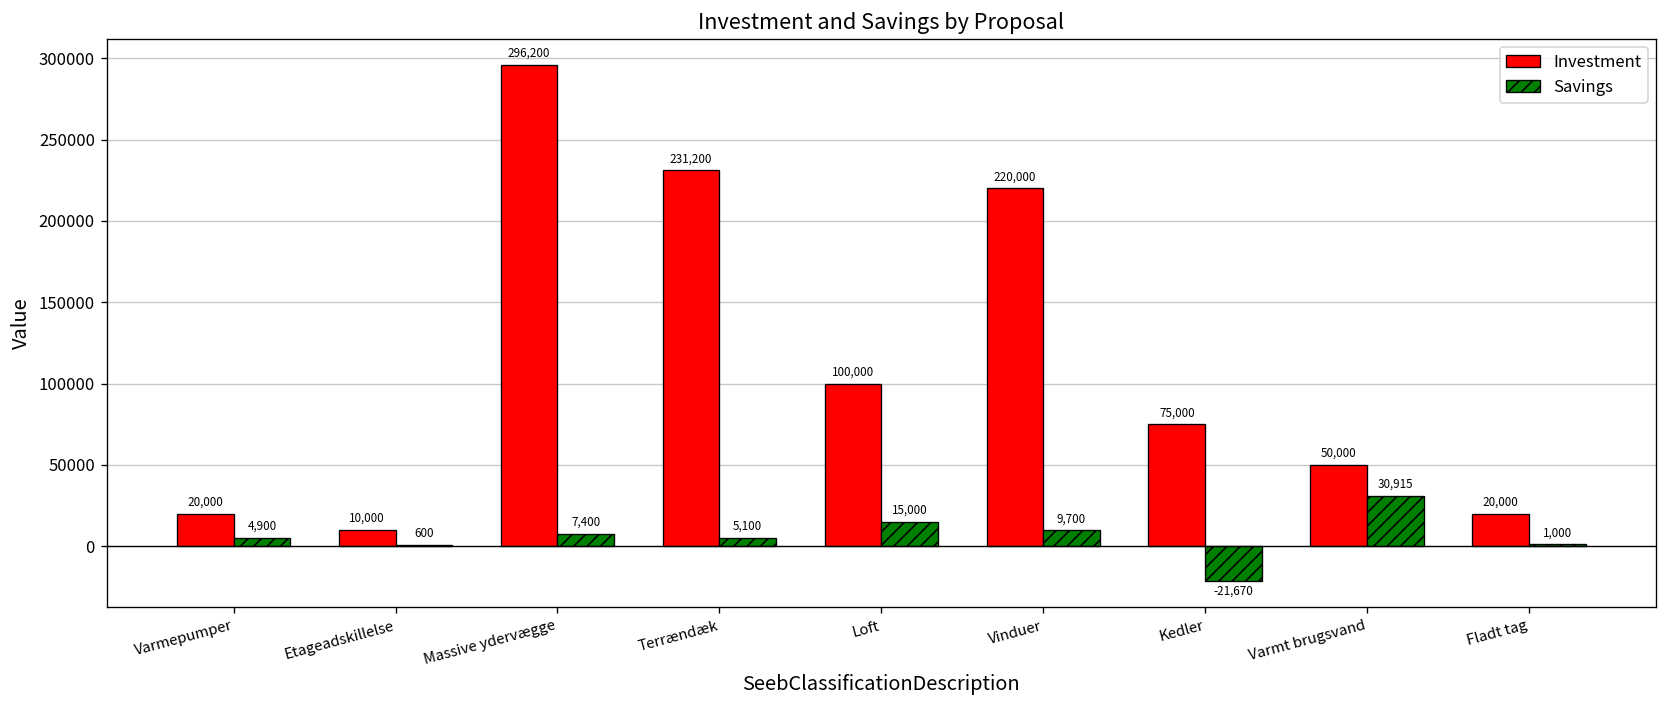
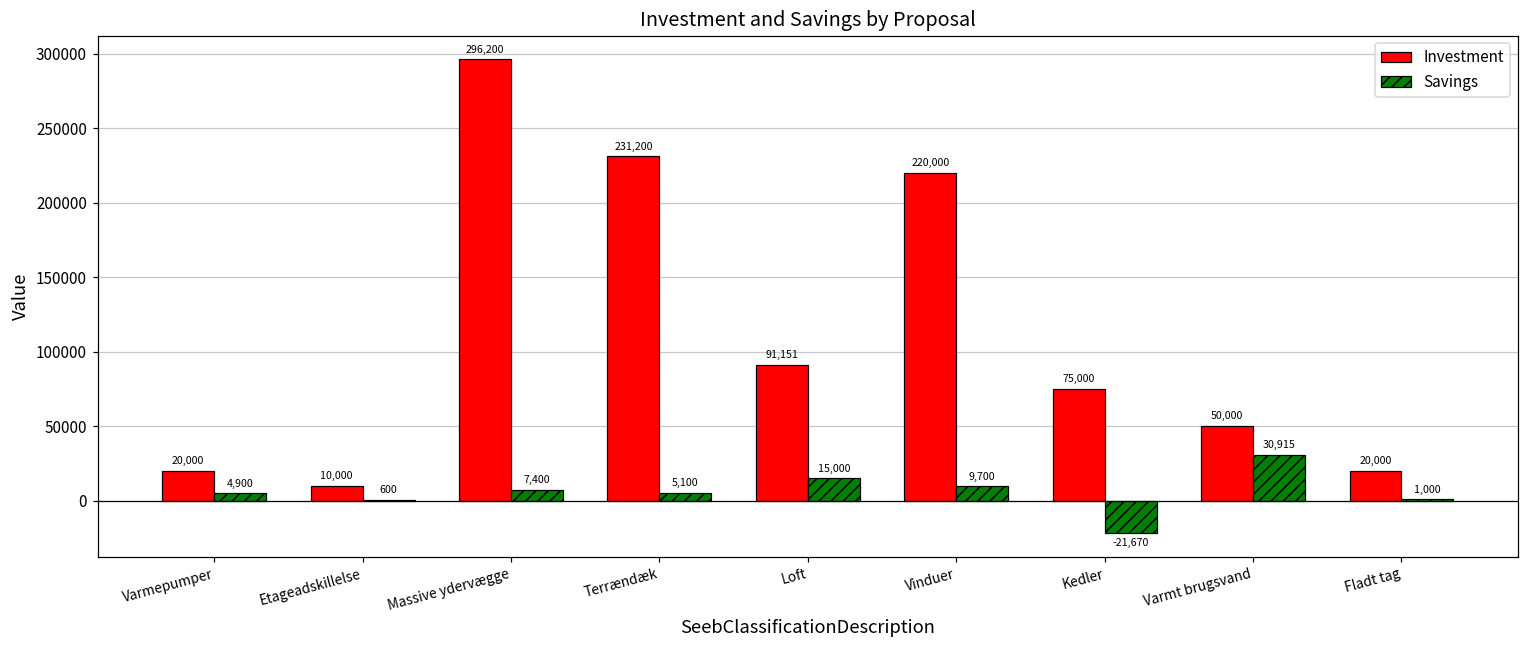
Investment, Loft: 100,000 -> 91,151
